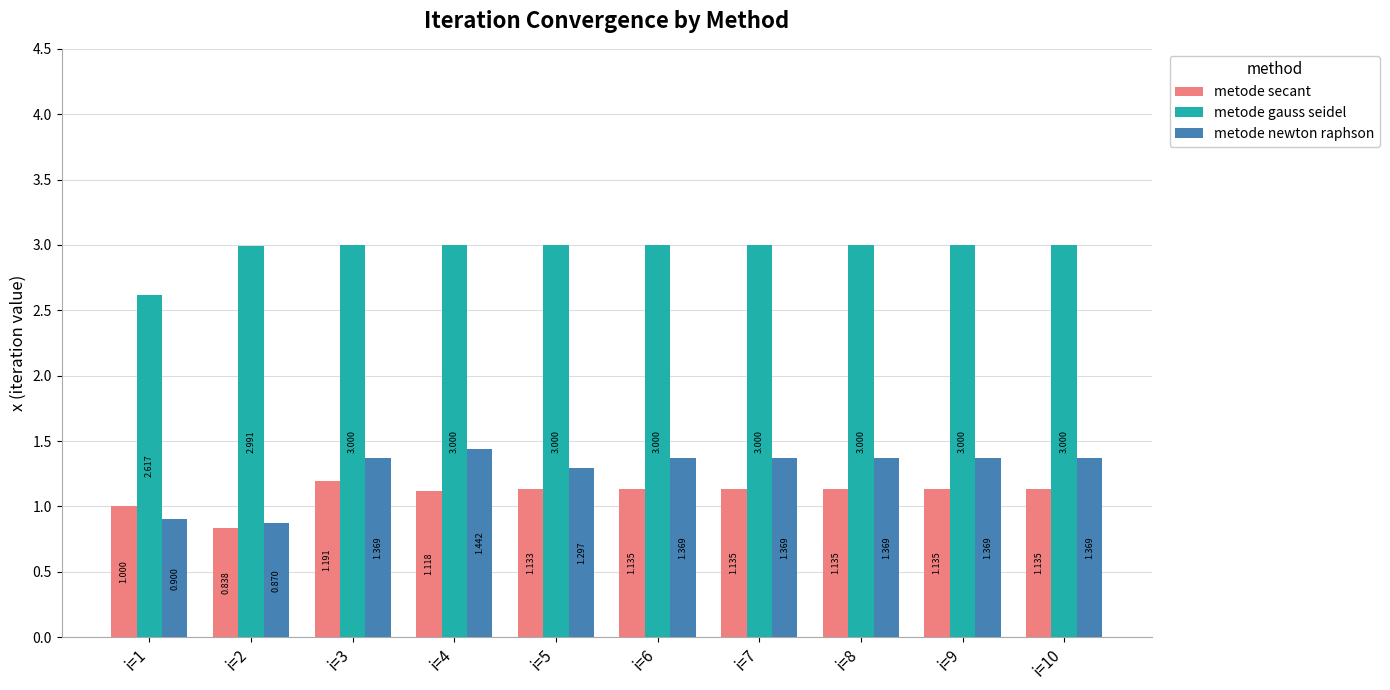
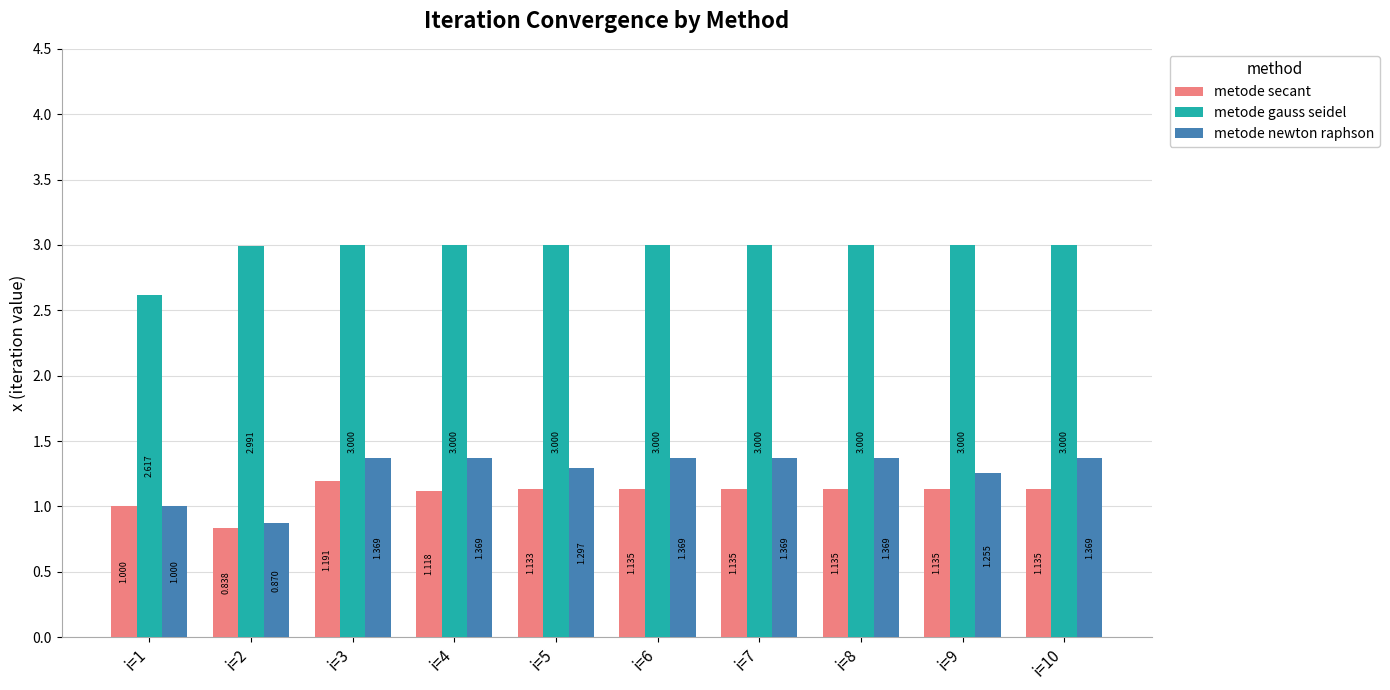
metode newton raphson, i=1: 0.900 -> 1.000
metode newton raphson, i=4: 1.442 -> 1.369
metode newton raphson, i=9: 1.369 -> 1.255
